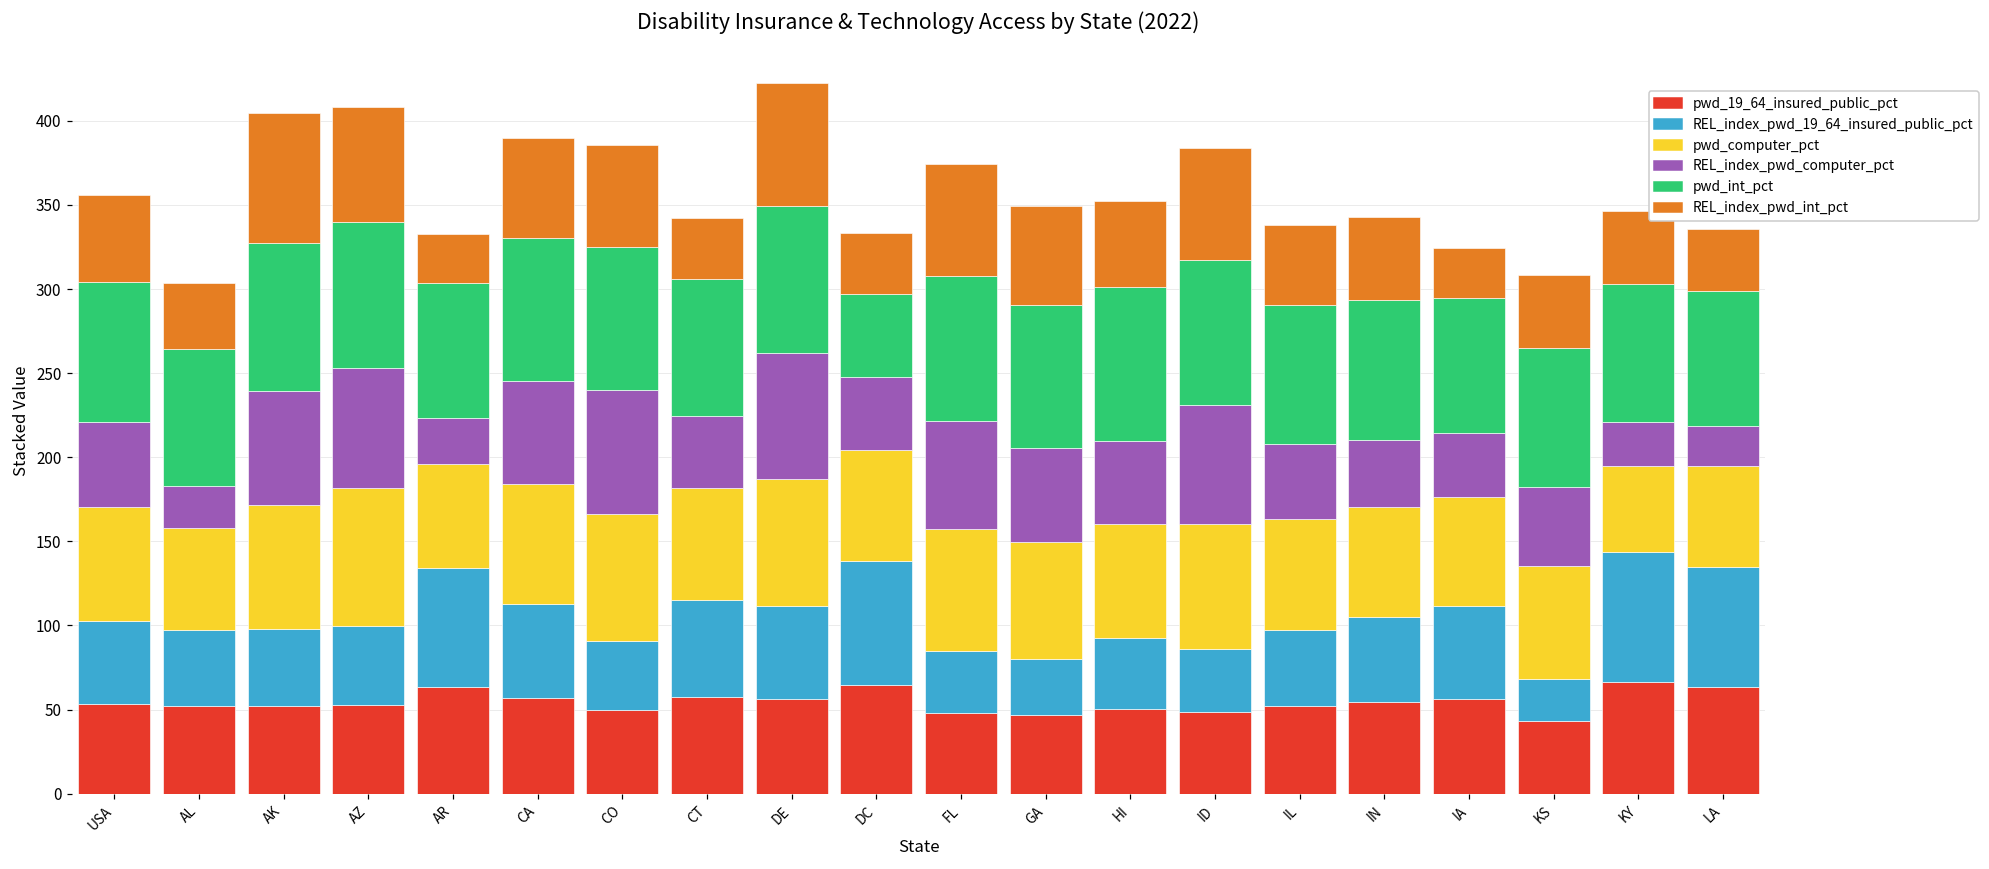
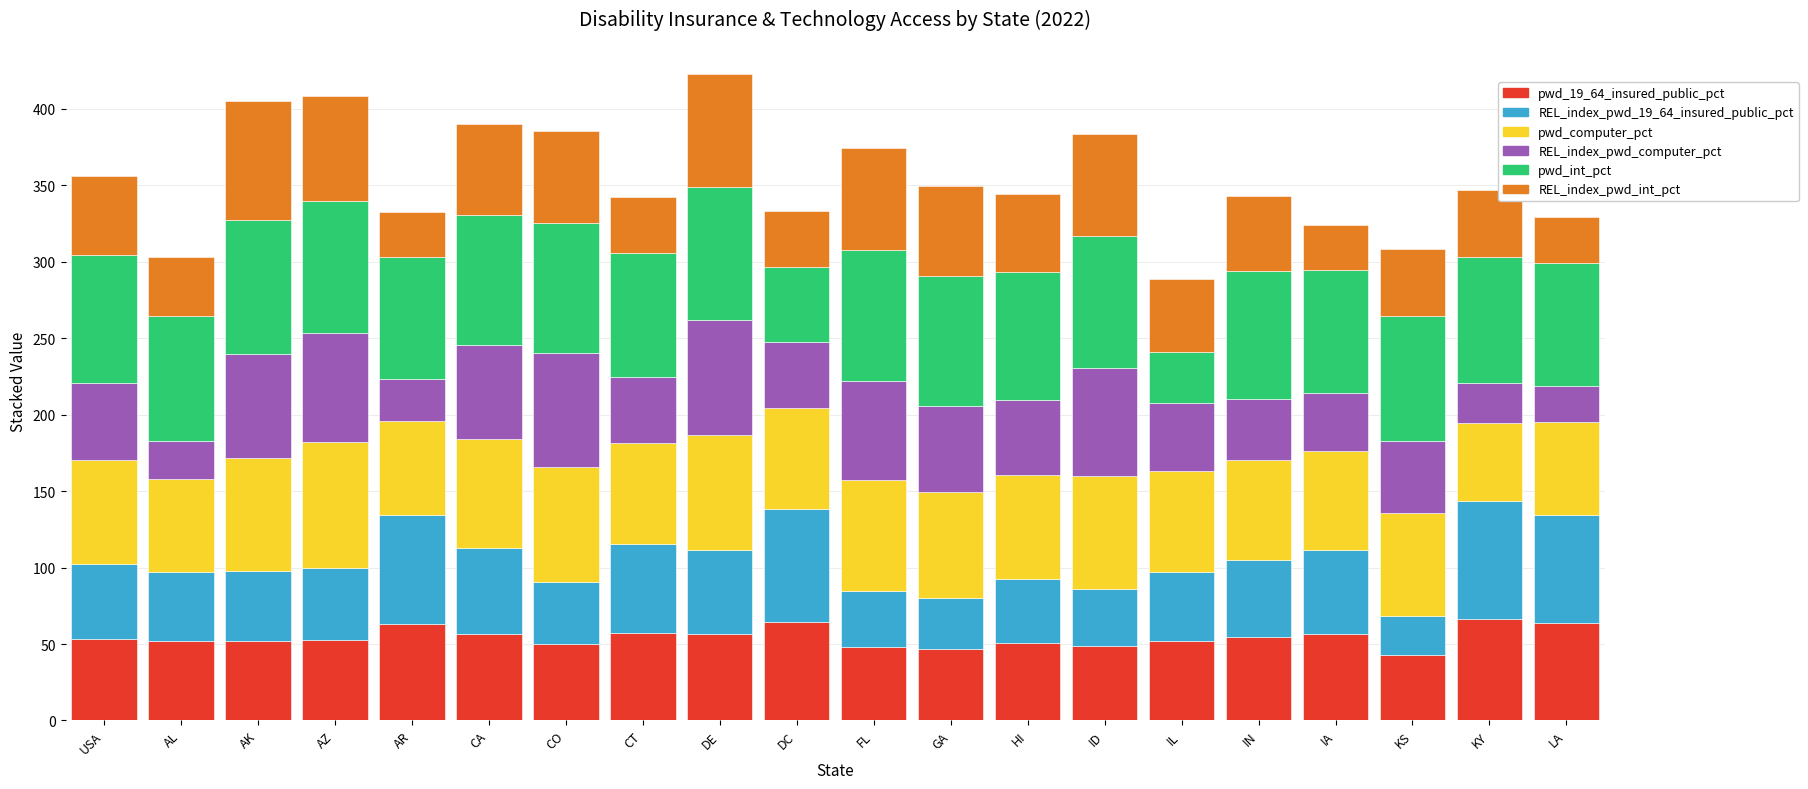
pwd_int_pct, HI: 92 -> 84
pwd_int_pct, IL: 83 -> 33
REL_index_pwd_int_pct, LA: 37 -> 30
